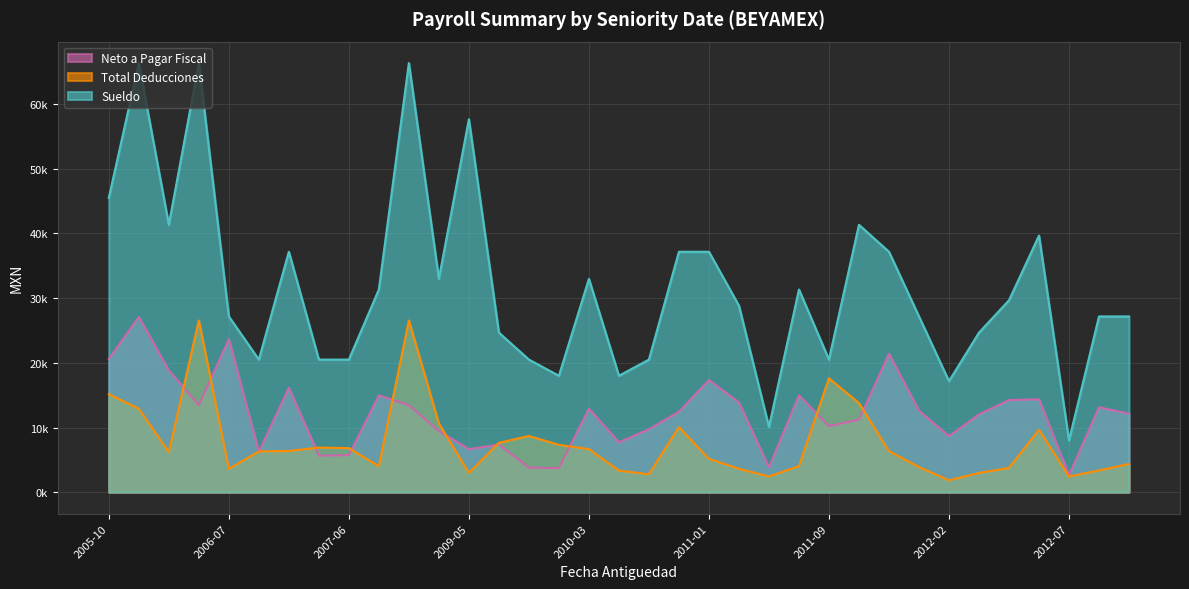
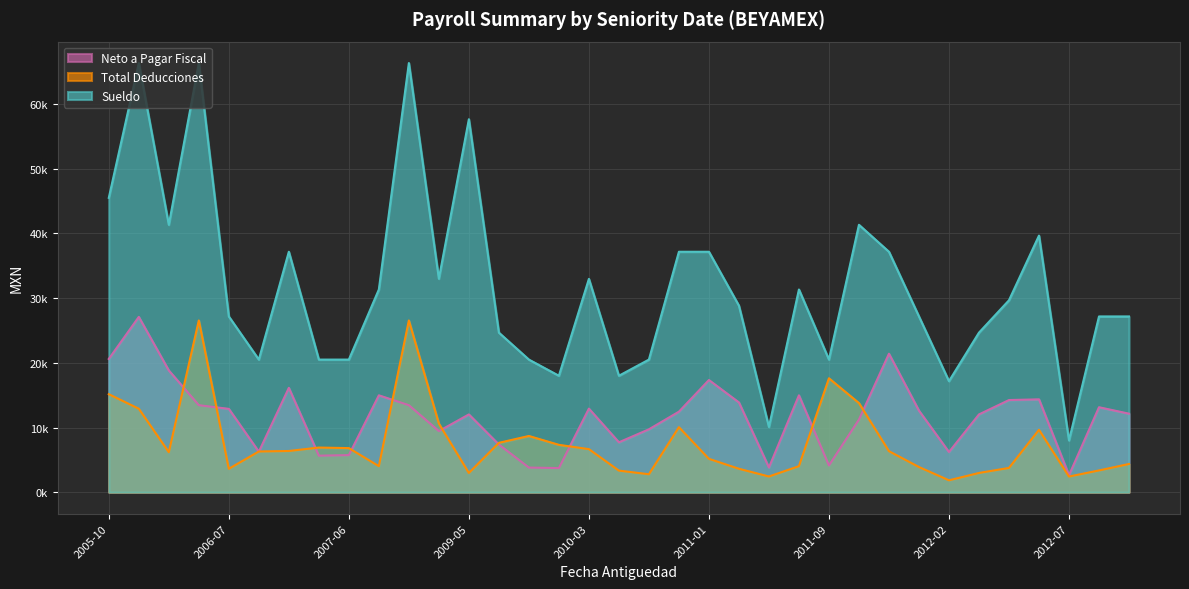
Neto a Pagar Fiscal, 2006-07: 24000 -> 13000
Neto a Pagar Fiscal, 2009-05: 7000 -> 12000
Neto a Pagar Fiscal, 2011-09: 10000 -> 4000
Neto a Pagar Fiscal, 2012-02: 9000 -> 6000
